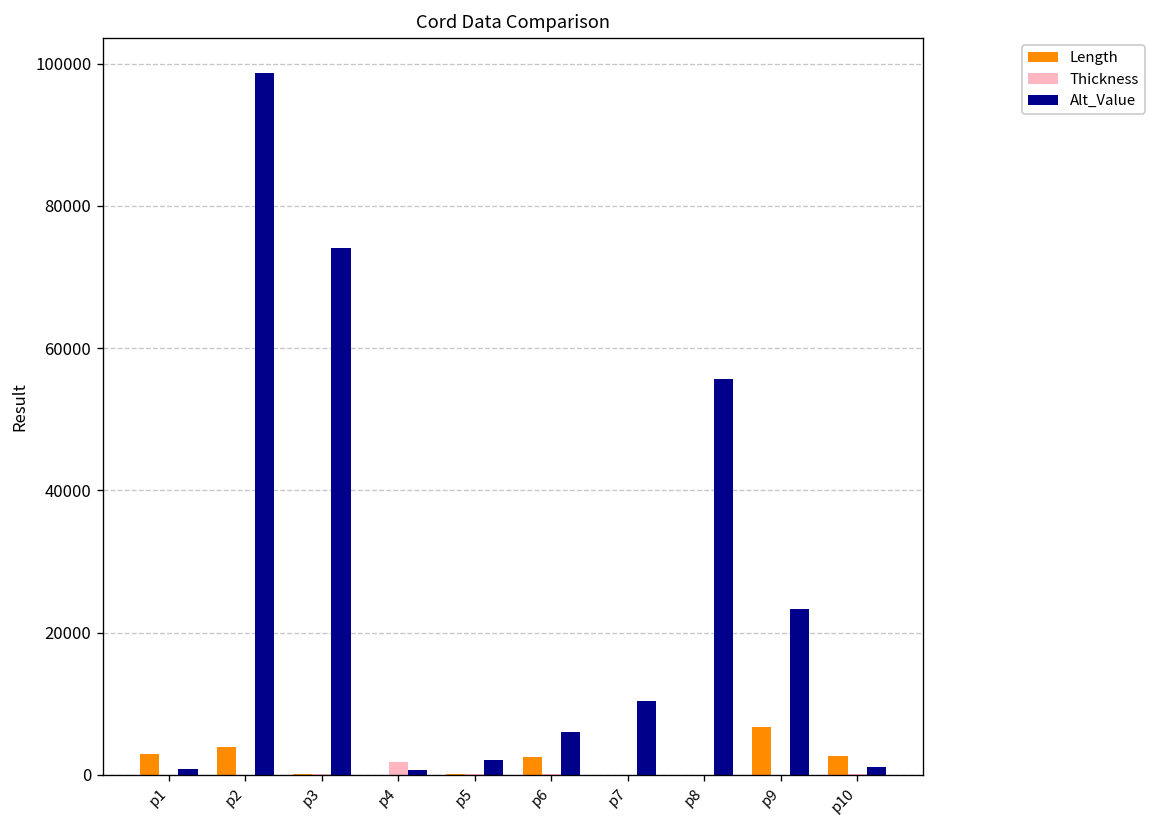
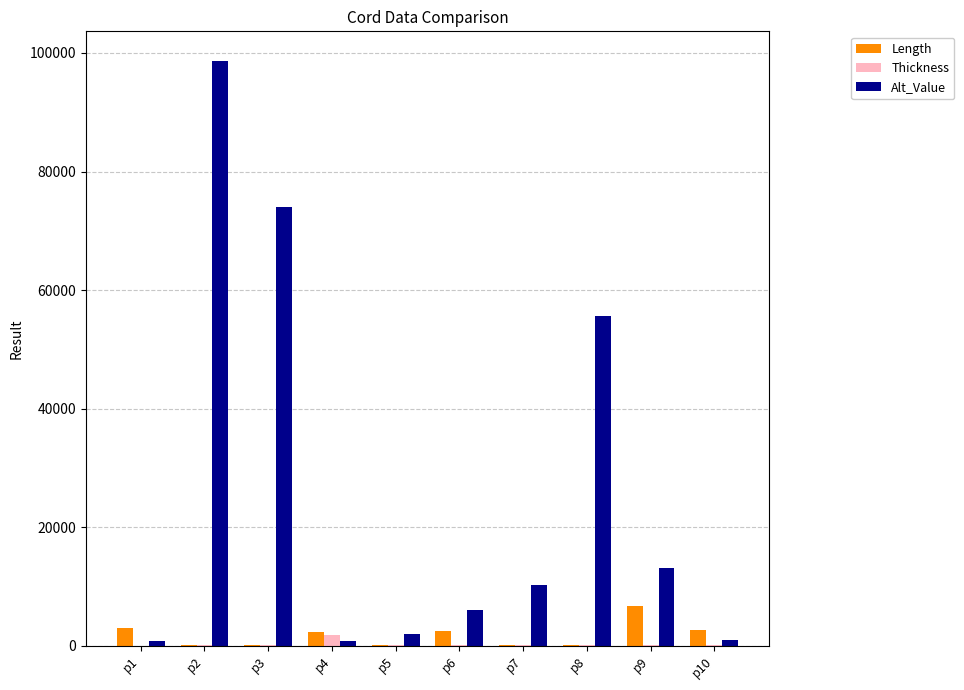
Length, p2: 4000 -> 0
Length, p4: 0 -> 2000
Alt_Value, p9: 23000 -> 13000
